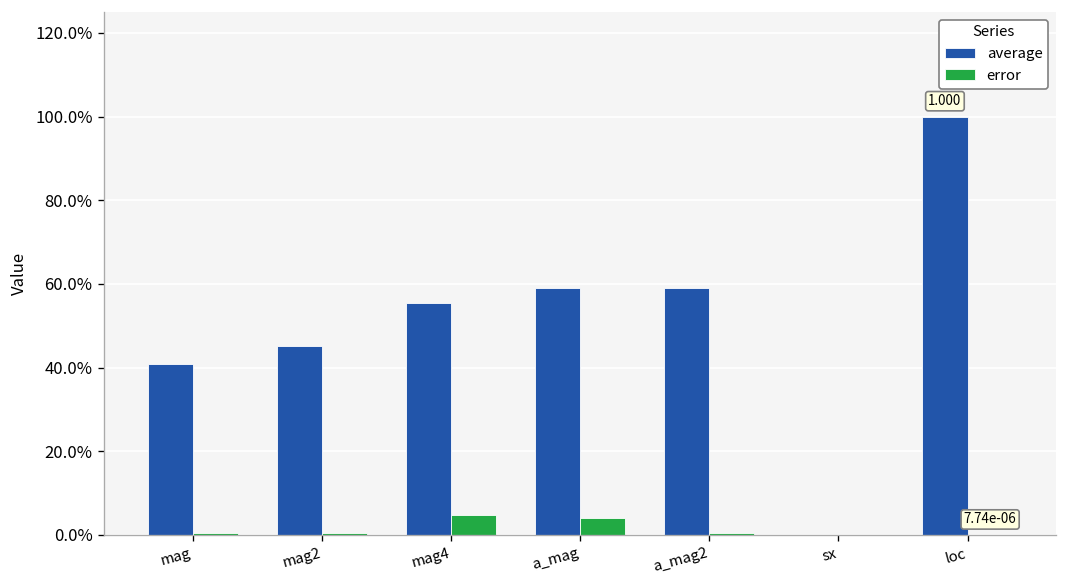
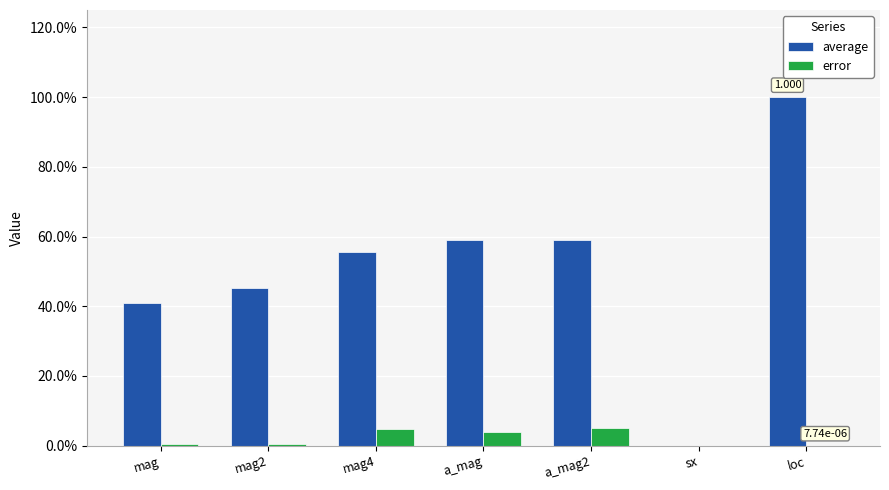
error, a_mag2: 0% -> 5%
